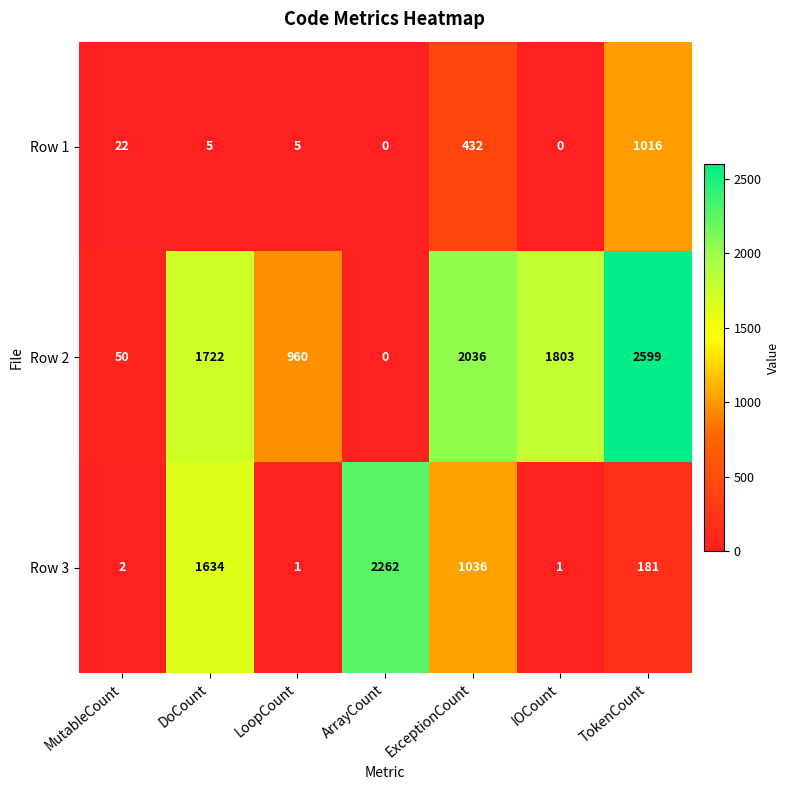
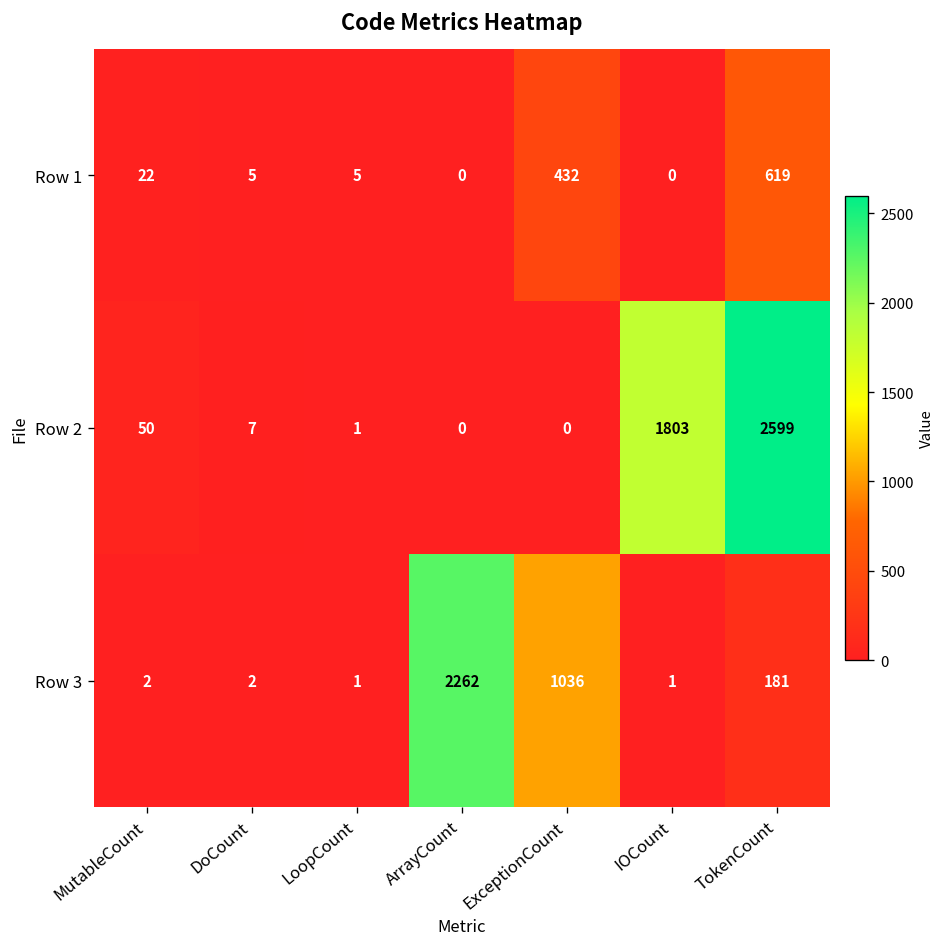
Row 1, TokenCount: 1016 -> 619
Row 2, DoCount: 1722 -> 7
Row 2, LoopCount: 960 -> 1
Row 2, ExceptionCount: 2036 -> 0
Row 3, DoCount: 1634 -> 2
